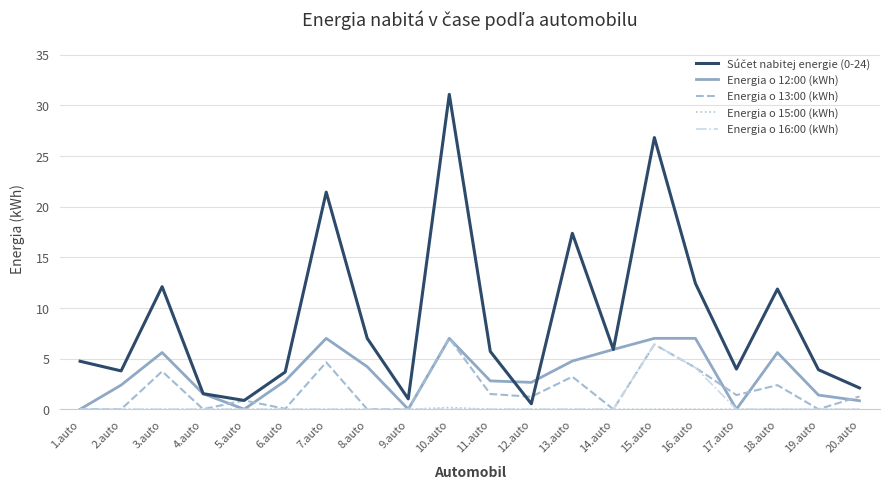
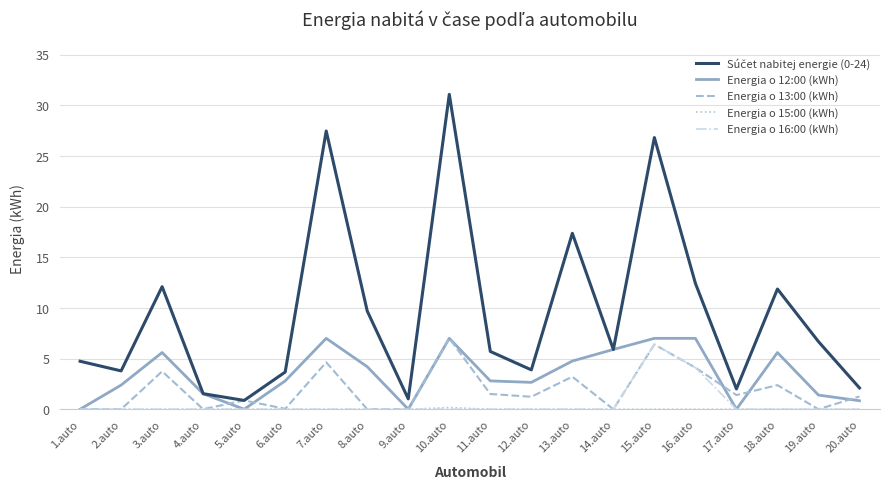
Súčet nabitej energie (0-24), 7.auto: 21.4 -> 27.5
Súčet nabitej energie (0-24), 8.auto: 7.0 -> 9.7
Súčet nabitej energie (0-24), 12.auto: 0.5 -> 3.9
Súčet nabitej energie (0-24), 17.auto: 4.0 -> 2.0
Súčet nabitej energie (0-24), 19.auto: 3.9 -> 6.7
